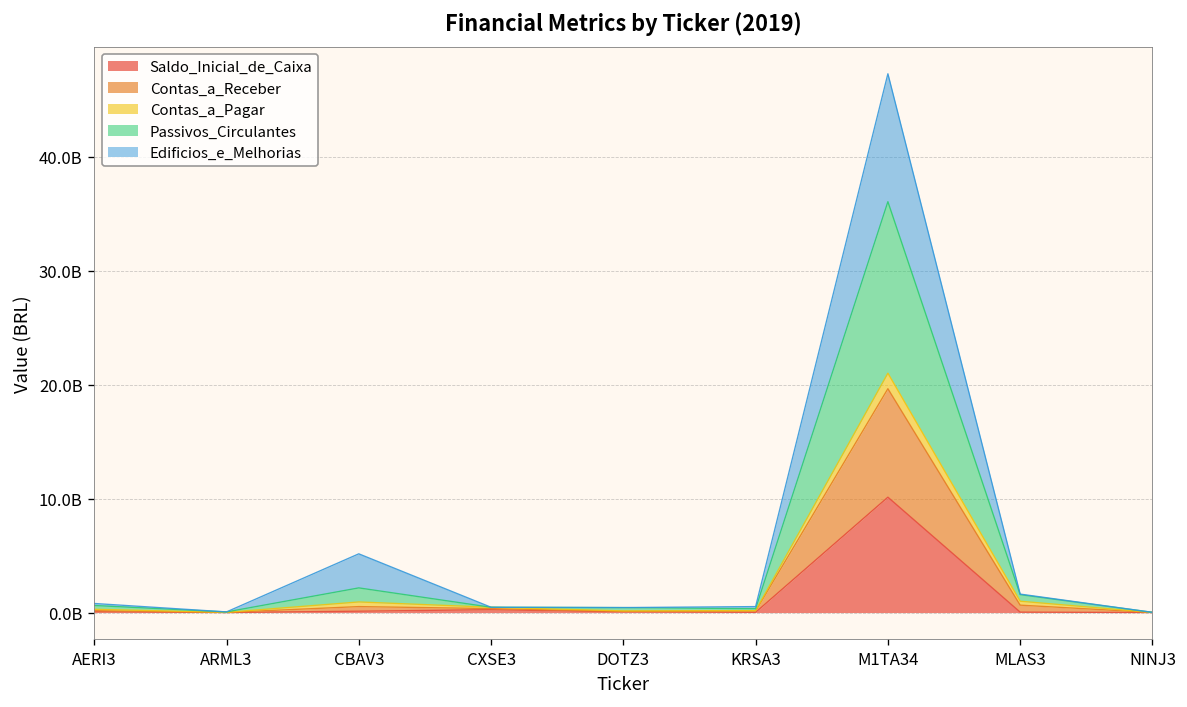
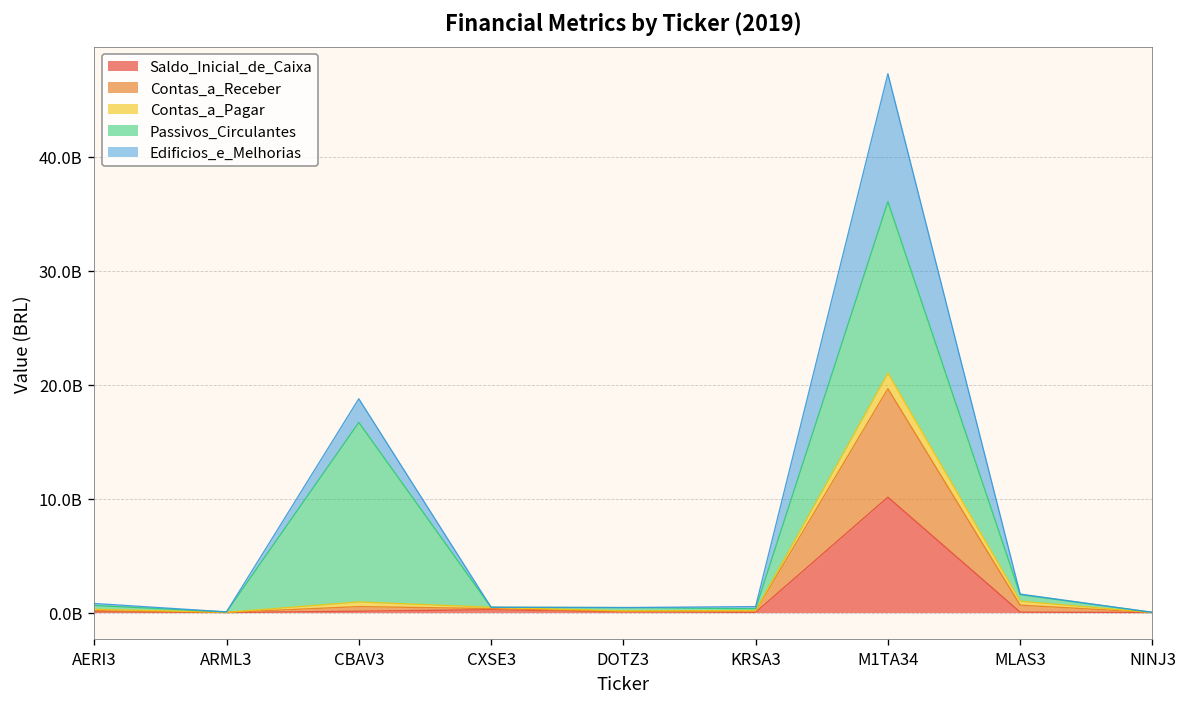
Passivos_Circulantes, CBAV3: 1000000000 -> 16000000000
Edificios_e_Melhorias, CBAV3: 3000000000 -> 2000000000
